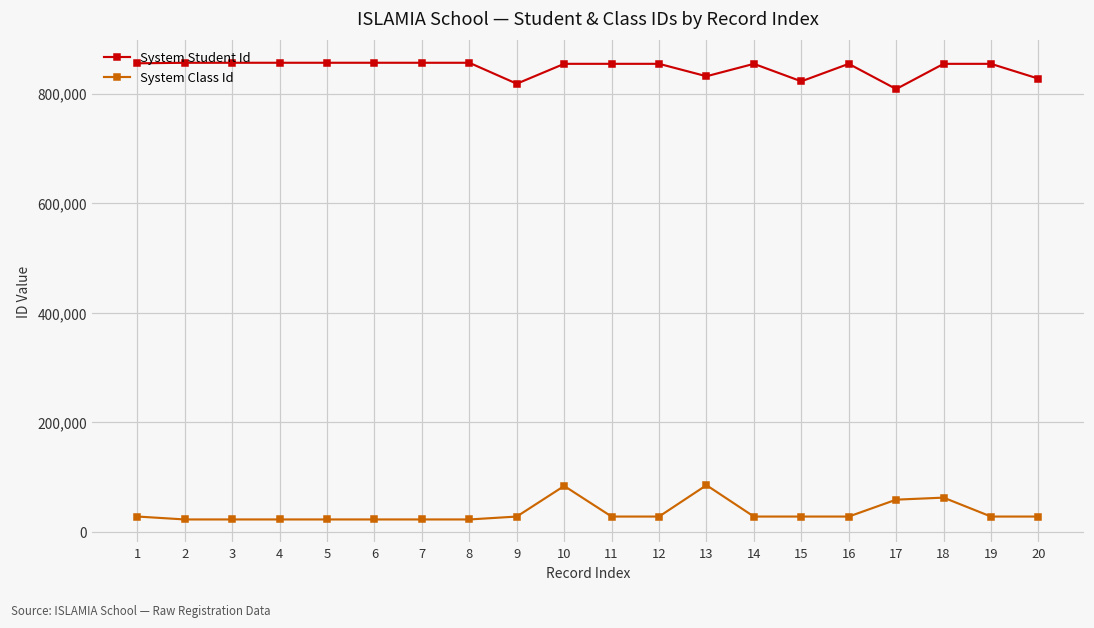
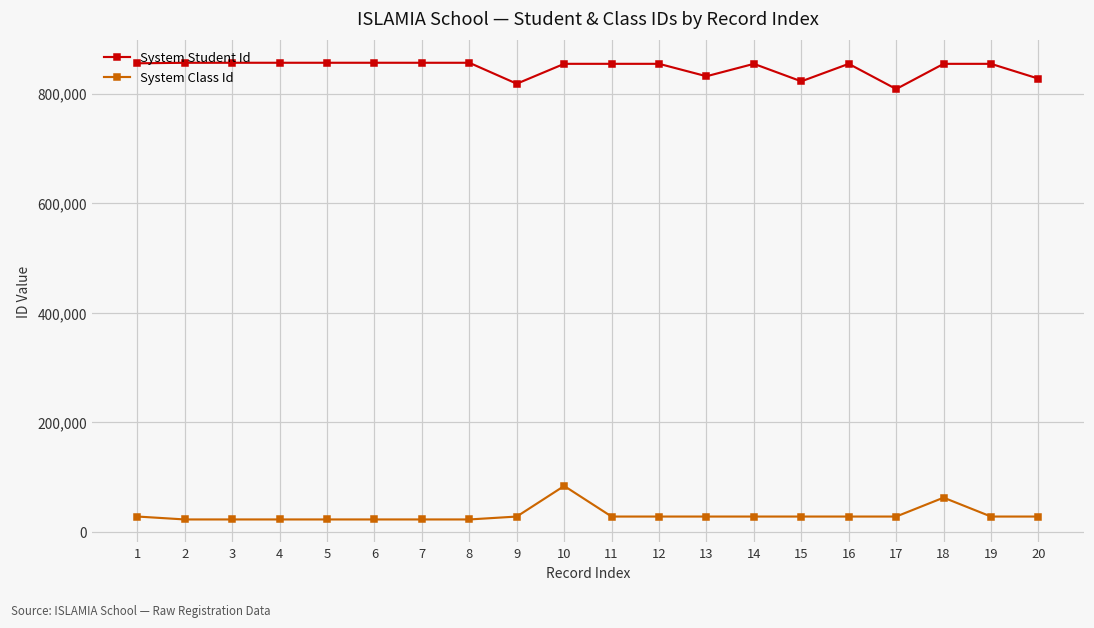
System Class Id, 13: 90,000 -> 30,000
System Class Id, 17: 60,000 -> 30,000
